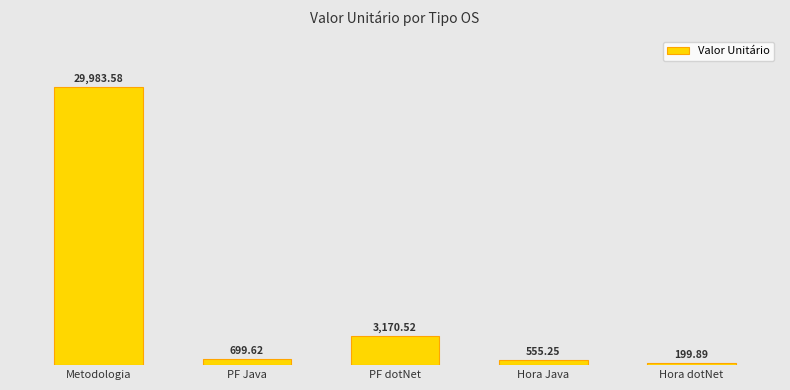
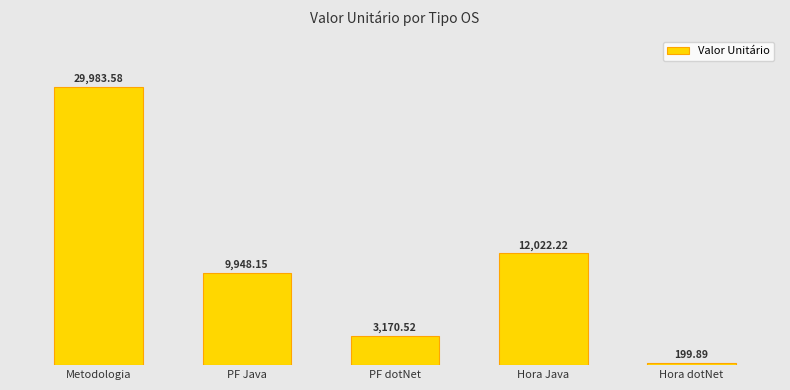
PF Java: 699.62 -> 9,948.15
Hora Java: 555.25 -> 12,022.22
